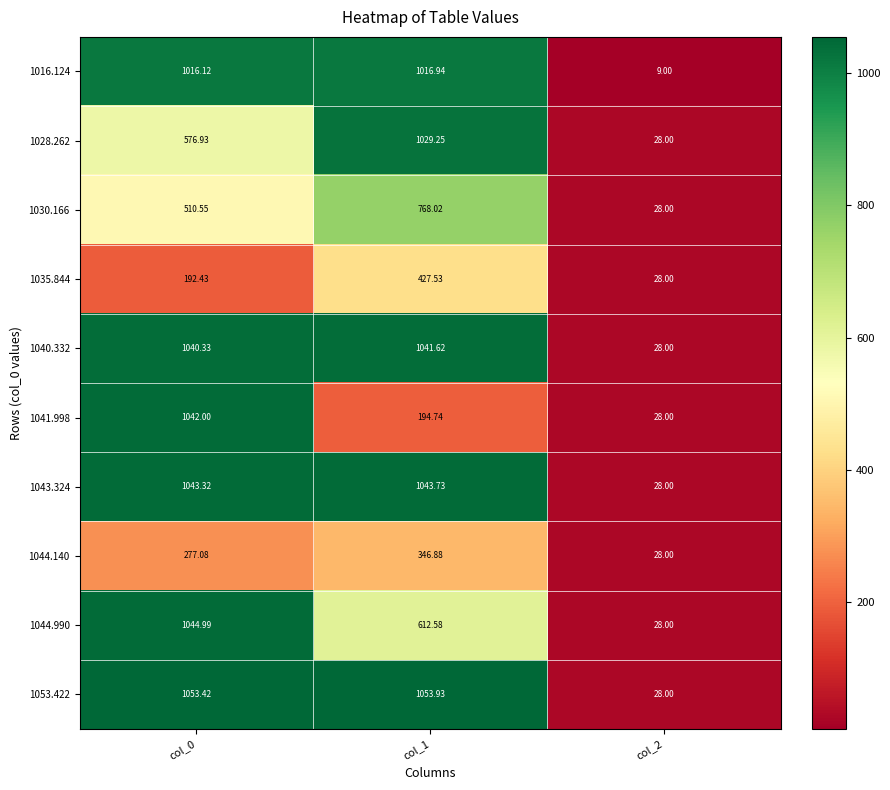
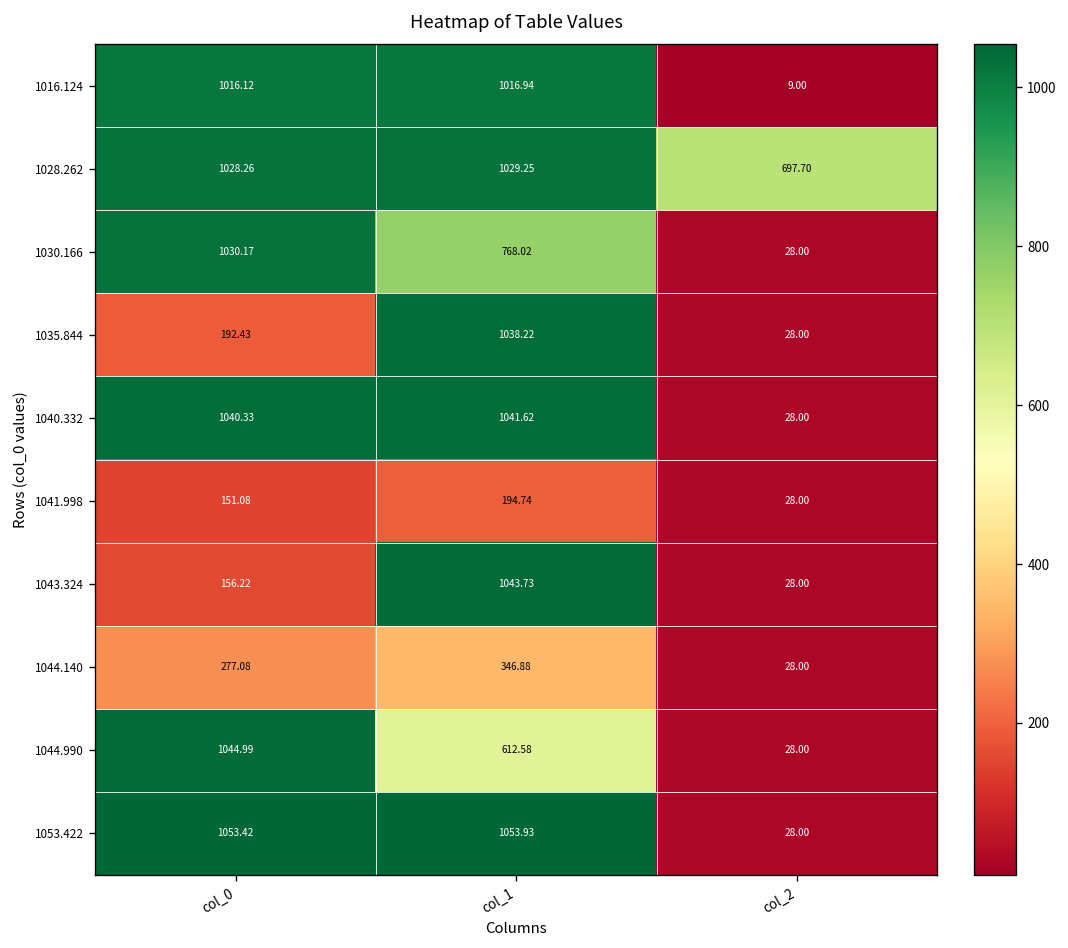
1028.262, col_0: 576.93 -> 1028.26
1028.262, col_2: 28.00 -> 697.70
1030.166, col_0: 510.55 -> 1030.17
1035.844, col_1: 427.53 -> 1038.22
1041.998, col_0: 1042.00 -> 151.08
1043.324, col_0: 1043.32 -> 156.22
